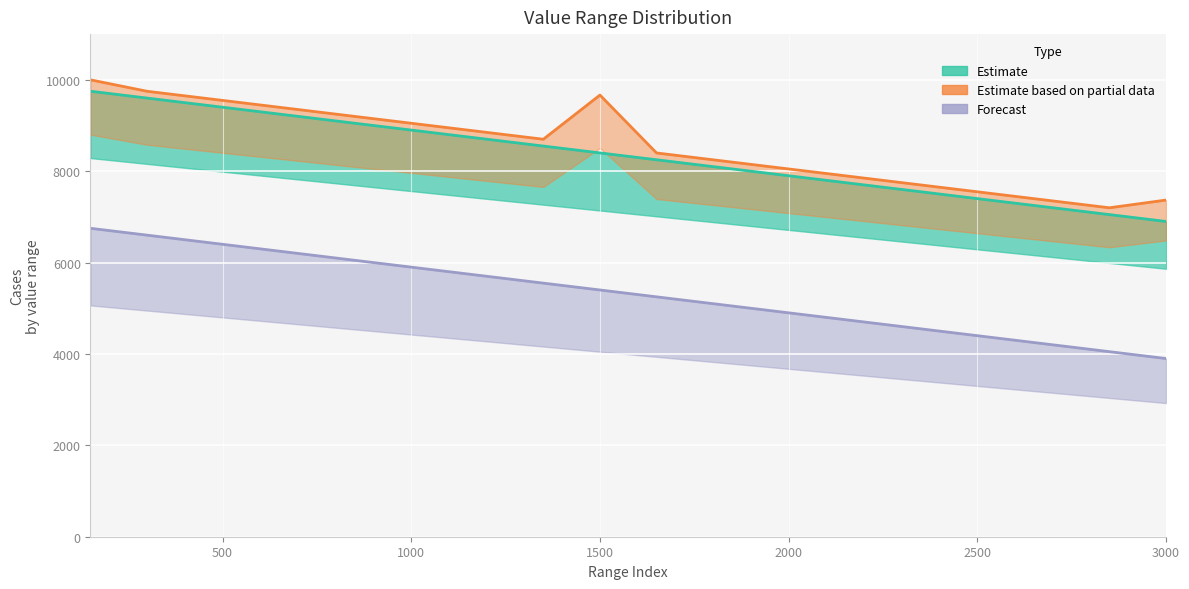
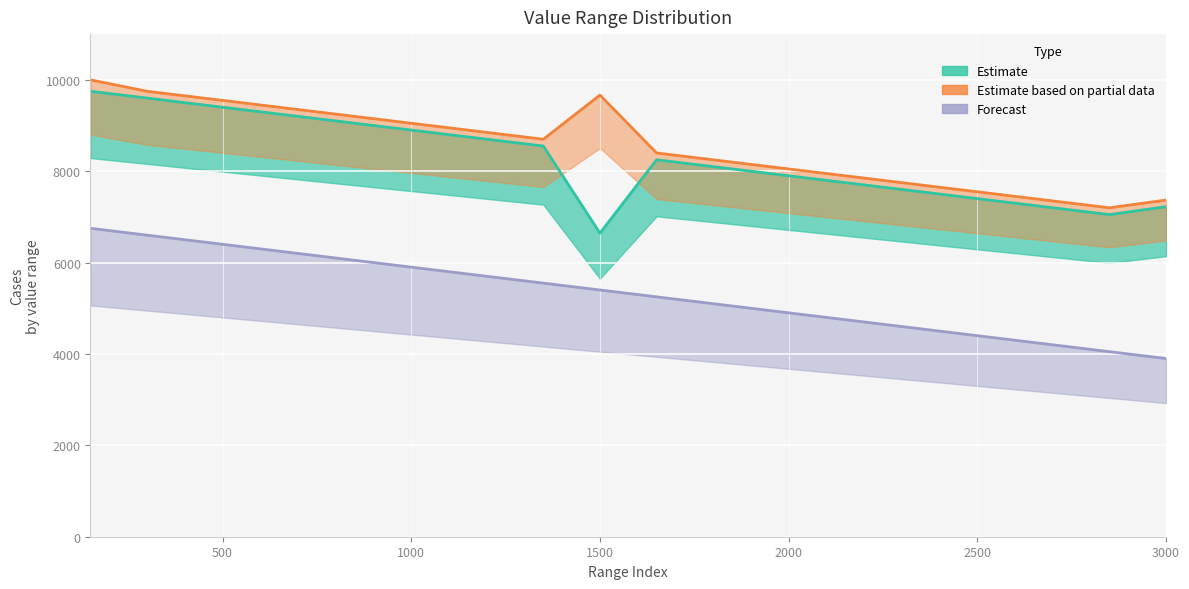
Estimate, 1500: 8400 -> 6600
Estimate, 3000: 6900 -> 7200
